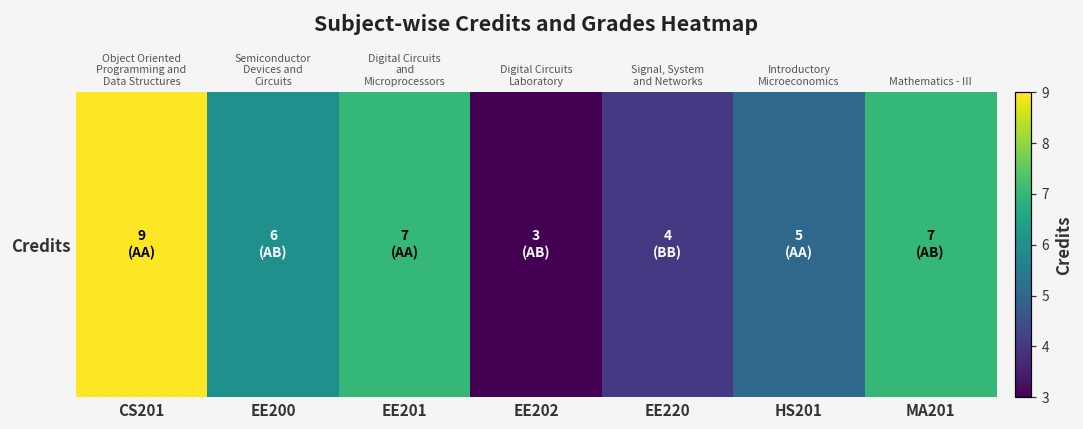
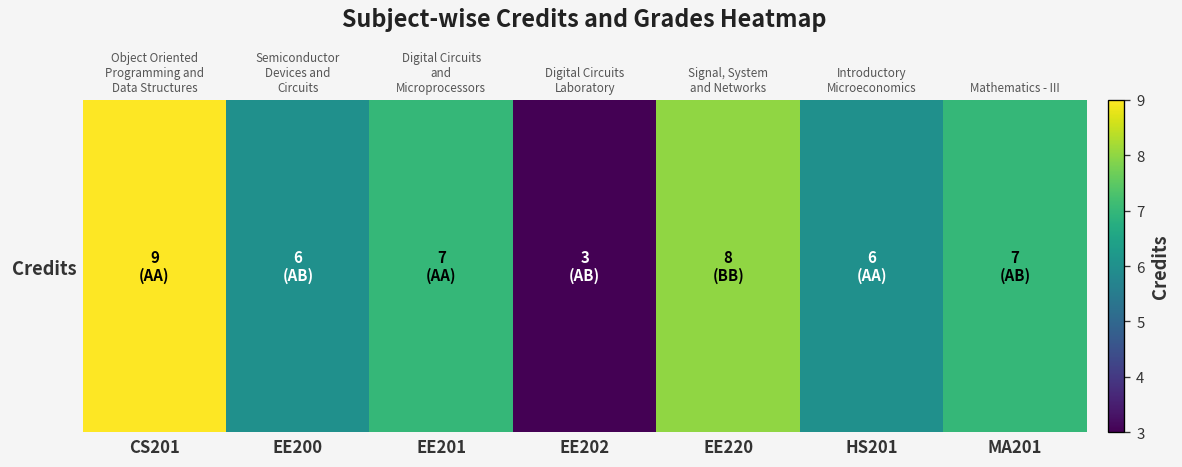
Credits, EE220: 4 -> 8
Credits, HS201: 5 -> 6
